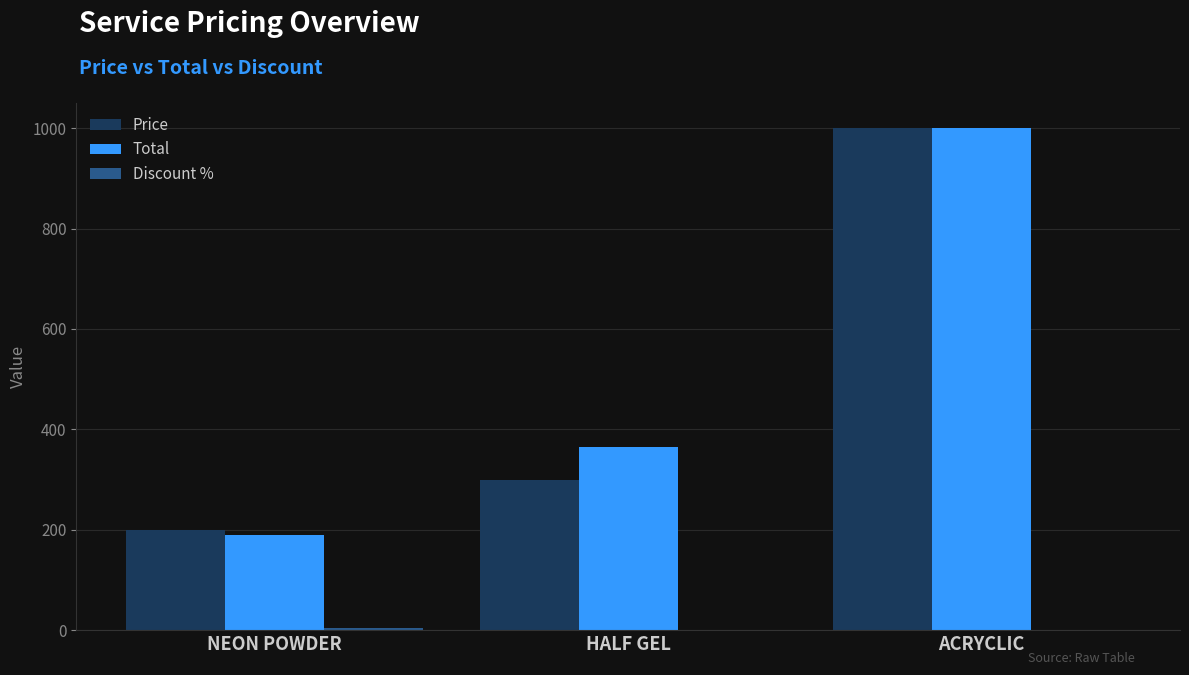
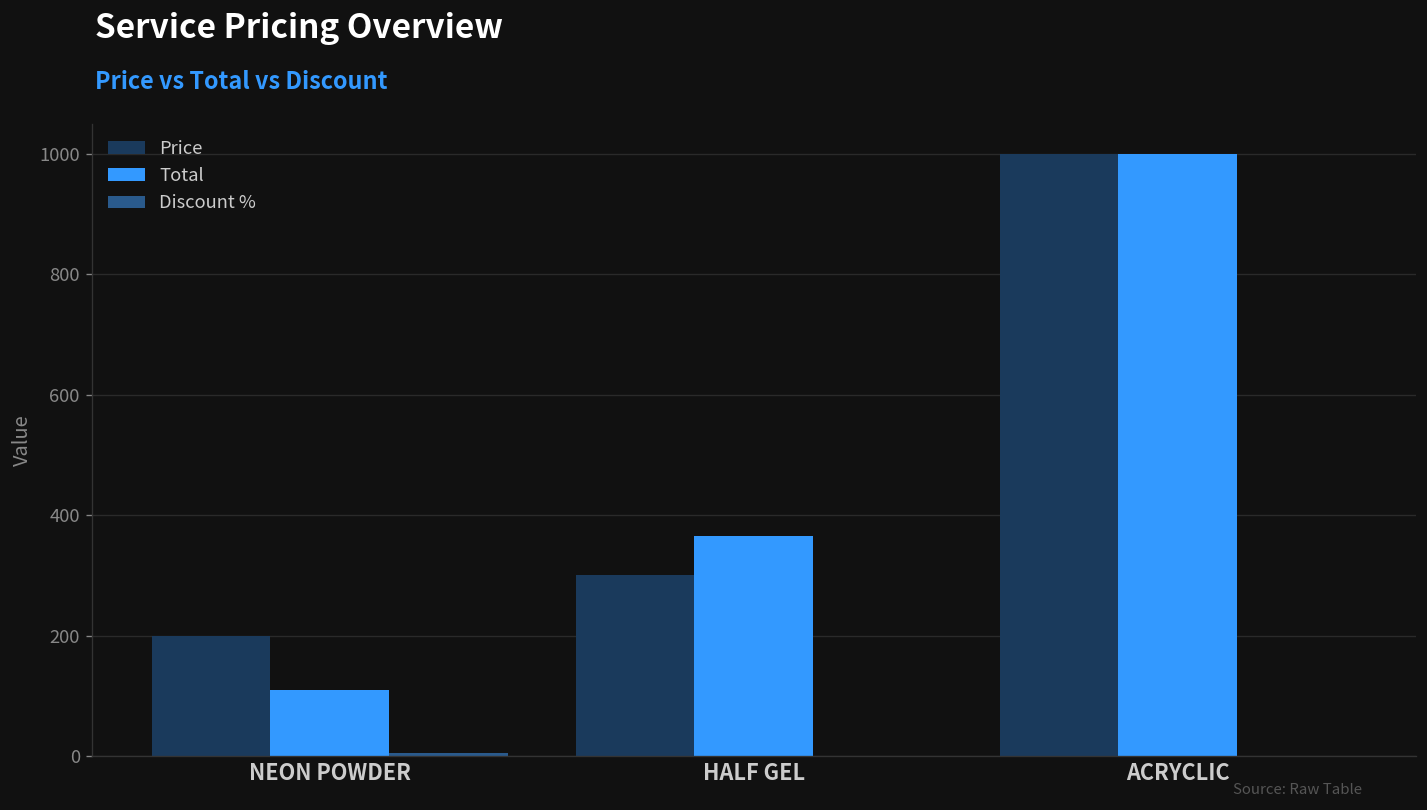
Total, NEON POWDER: 190 -> 110
